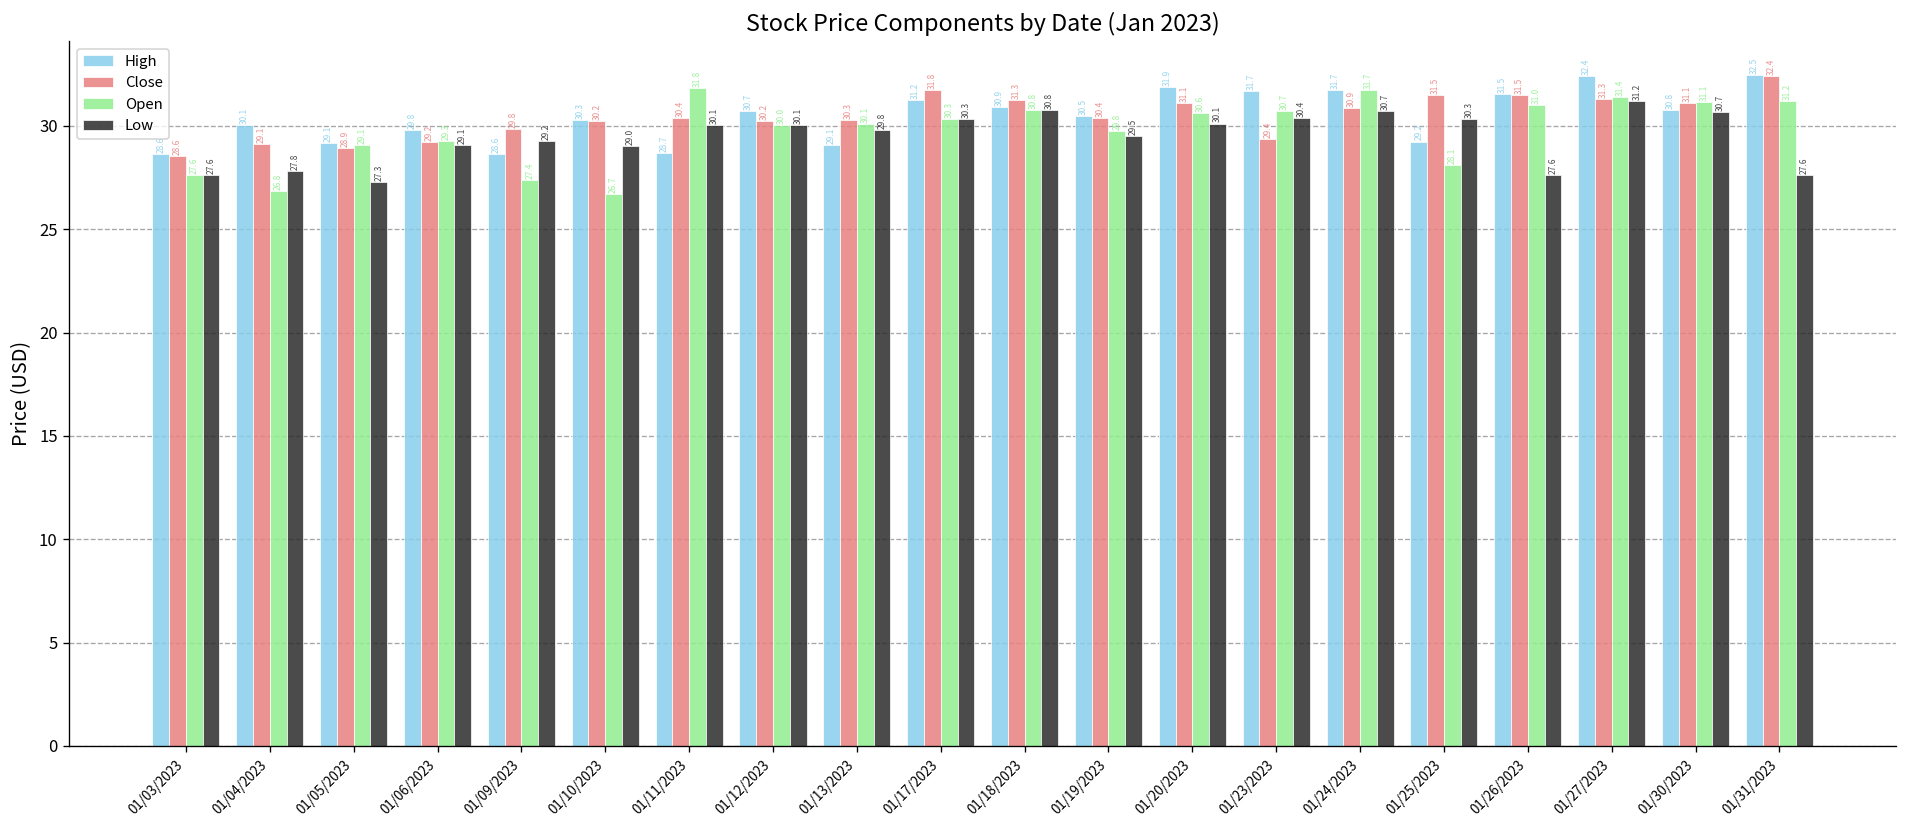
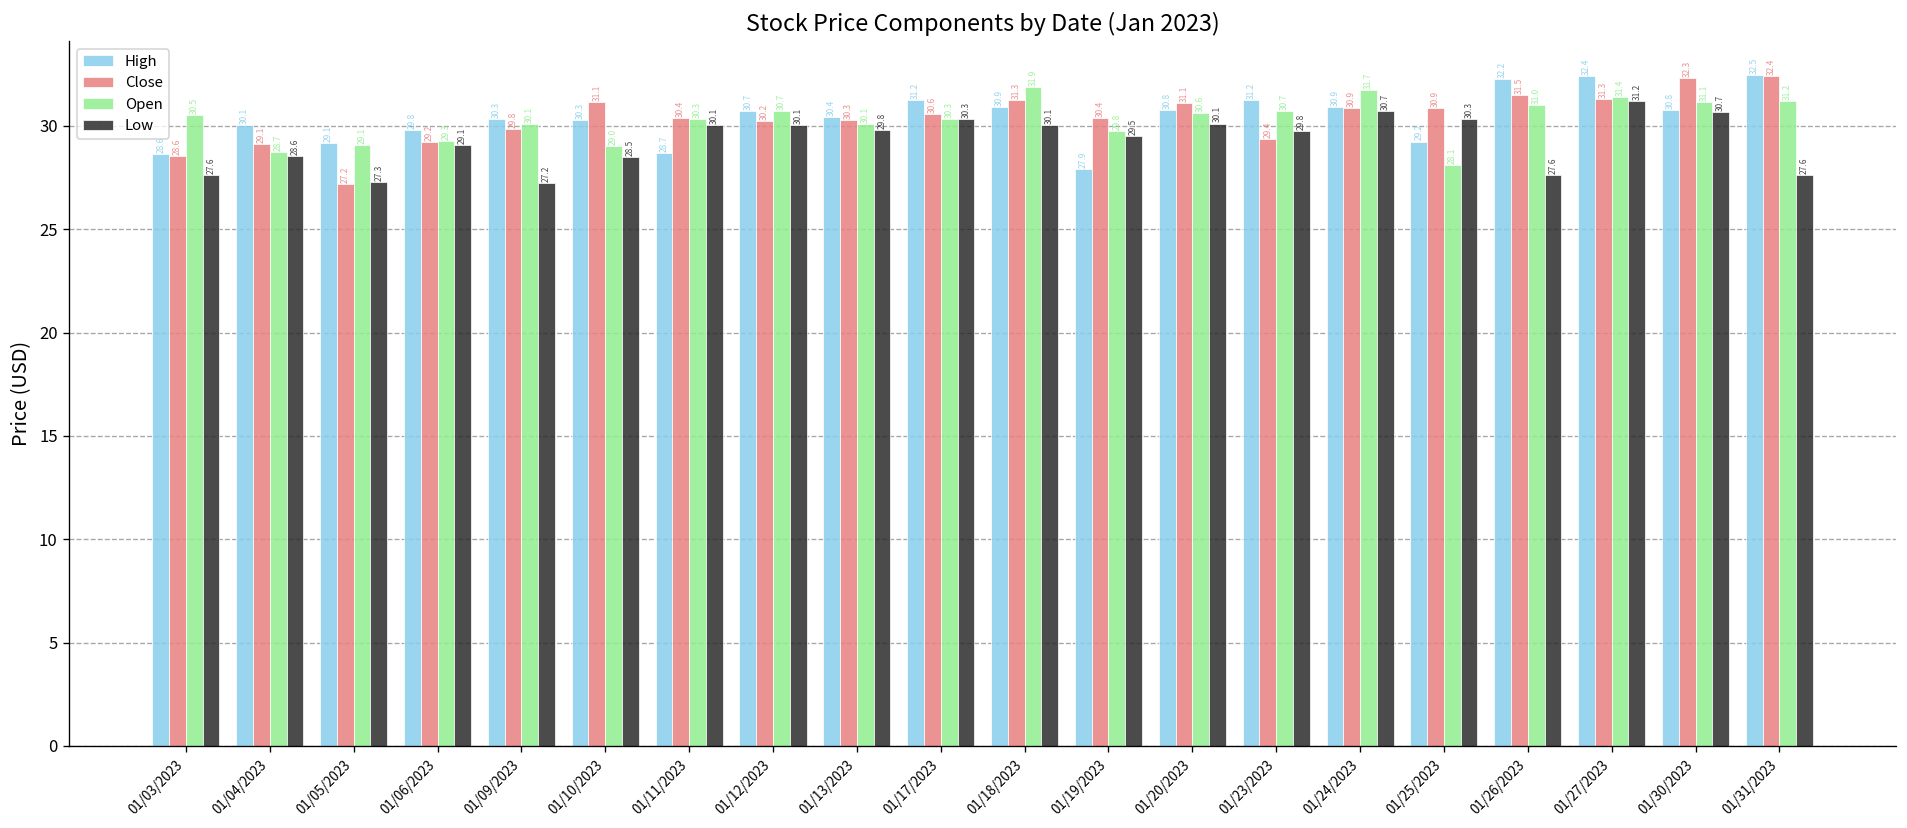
Open, 01/03/2023: 27.6 -> 30.5
Open, 01/04/2023: 26.8 -> 28.7
Low, 01/04/2023: 27.8 -> 28.6
Close, 01/05/2023: 28.9 -> 27.2
High, 01/09/2023: 28.6 -> 30.3
Open, 01/09/2023: 27.4 -> 30.1
Low, 01/09/2023: 29.2 -> 27.2
Close, 01/10/2023: 30.2 -> 31.1
Open, 01/10/2023: 26.7 -> 29.0
Low, 01/10/2023: 29.0 -> 28.5
Open, 01/11/2023: 31.8 -> 30.3
Open, 01/12/2023: 30.0 -> 30.7
High, 01/13/2023: 29.1 -> 30.4
Close, 01/17/2023: 31.8 -> 30.6
Open, 01/18/2023: 30.8 -> 31.9
Low, 01/18/2023: 30.8 -> 30.1
High, 01/19/2023: 30.5 -> 27.9
High, 01/20/2023: 31.9 -> 30.8
High, 01/23/2023: 31.7 -> 31.2
Low, 01/23/2023: 30.4 -> 29.8
High, 01/24/2023: 31.7 -> 30.9
Close, 01/25/2023: 31.5 -> 30.9
High, 01/26/2023: 31.5 -> 32.2
Close, 01/30/2023: 31.1 -> 32.3
